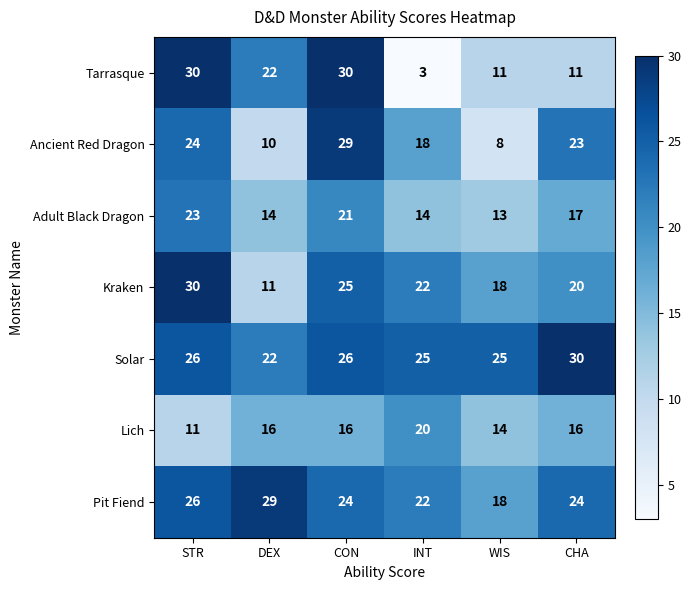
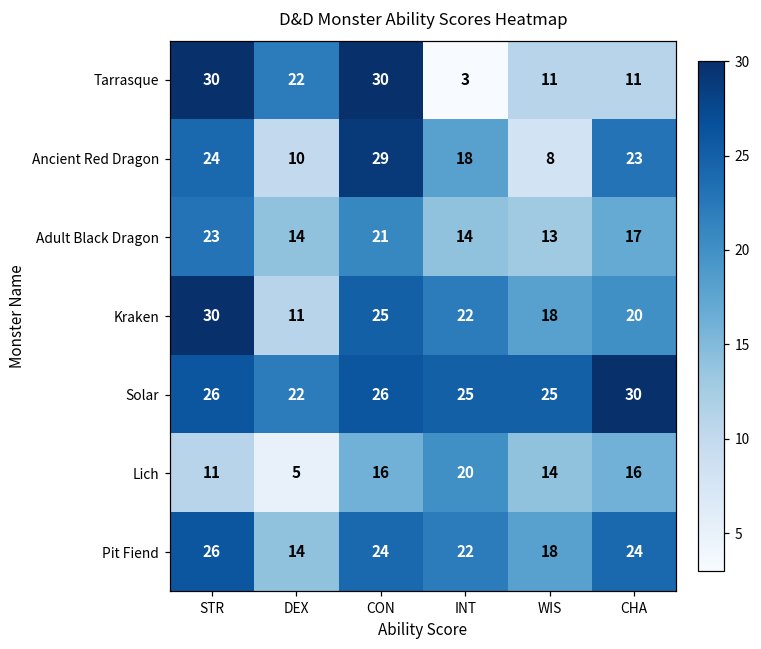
Lich, DEX: 16 -> 5
Pit Fiend, DEX: 29 -> 14
